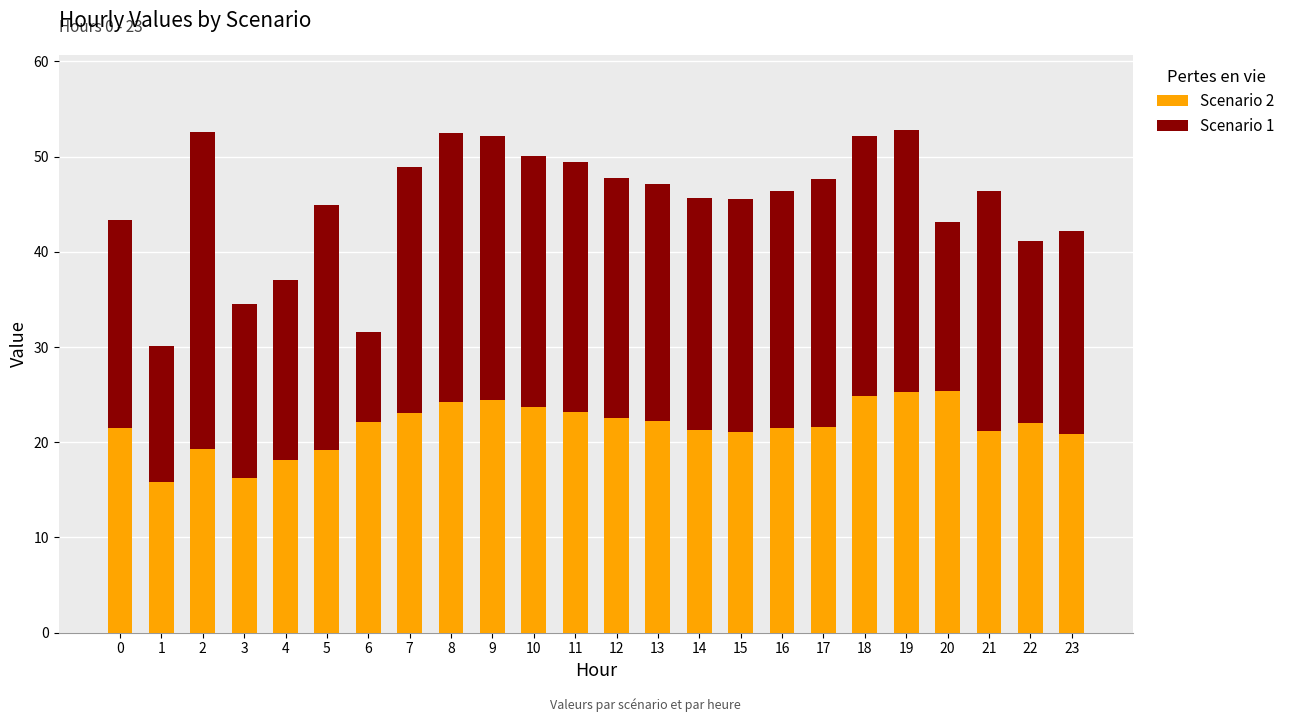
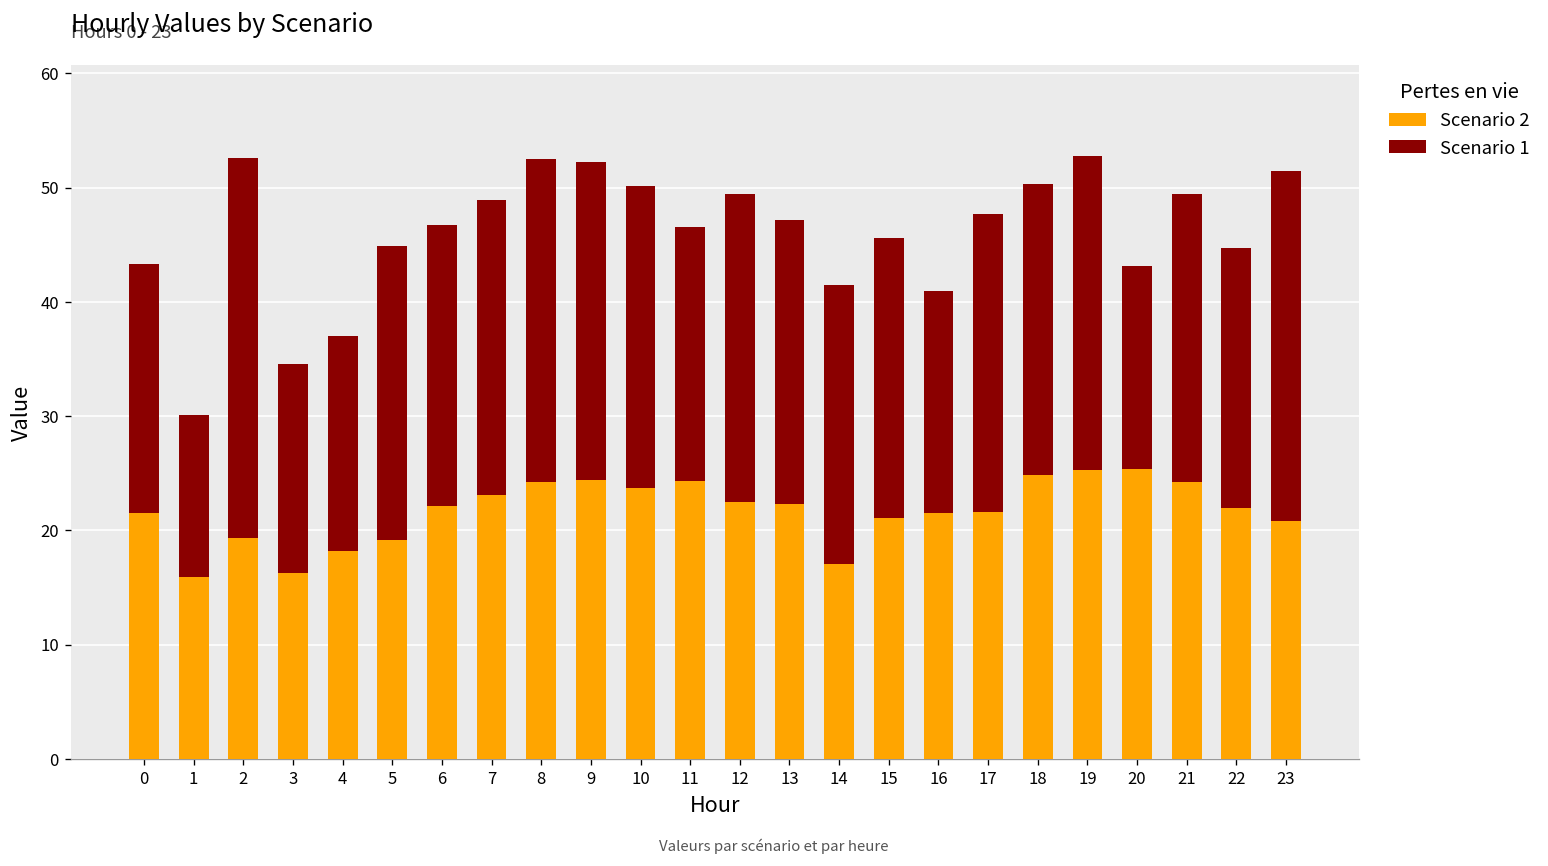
Scenario 1, 6: 10 -> 25
Scenario 2, 11: 23 -> 24
Scenario 1, 11: 26 -> 22
Scenario 1, 12: 25 -> 27
Scenario 2, 14: 21 -> 17
Scenario 1, 16: 25 -> 19
Scenario 1, 18: 27 -> 25
Scenario 2, 21: 21 -> 24
Scenario 1, 22: 19 -> 23
Scenario 1, 23: 21 -> 31
